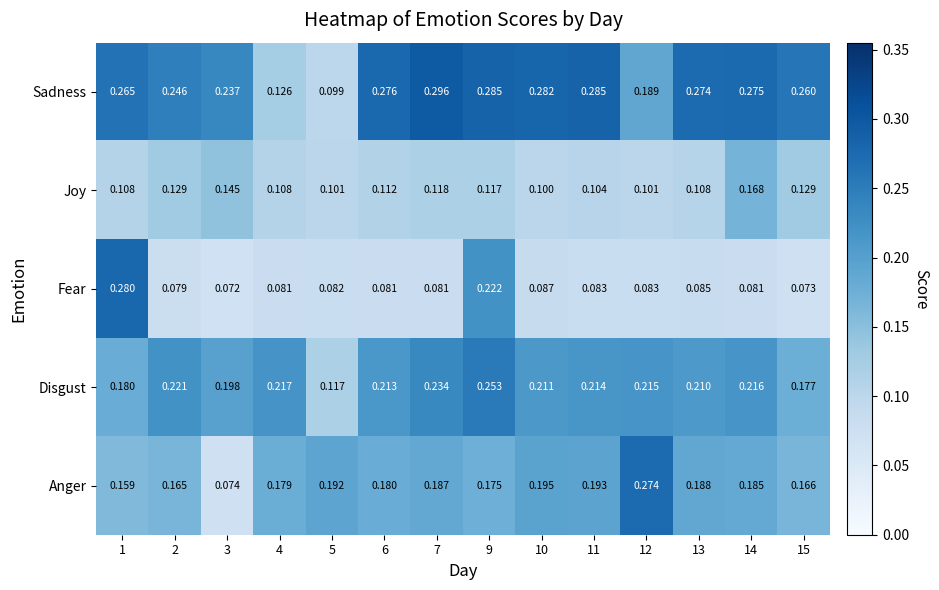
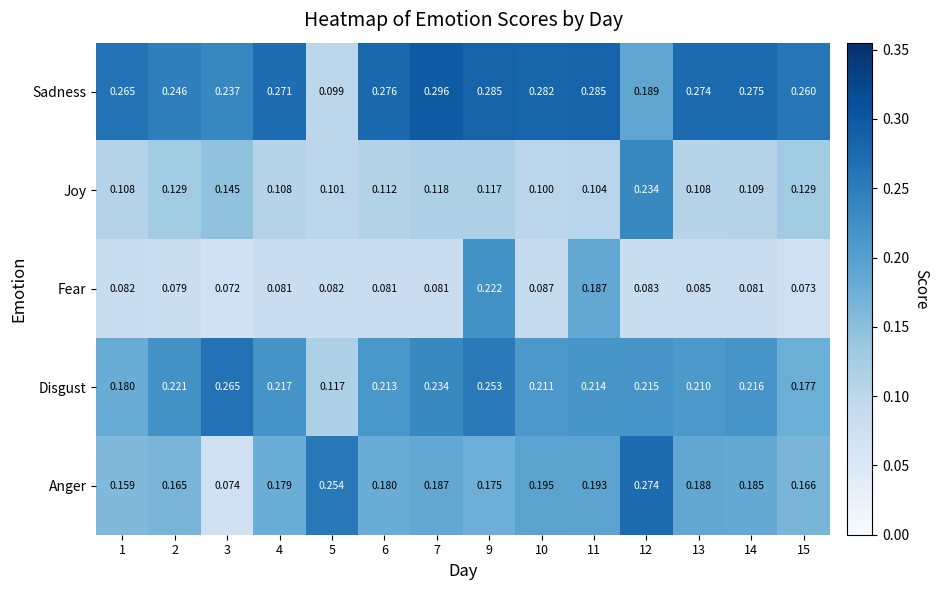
Sadness, 4: 0.126 -> 0.271
Joy, 12: 0.101 -> 0.234
Joy, 14: 0.168 -> 0.109
Fear, 1: 0.280 -> 0.082
Fear, 11: 0.083 -> 0.187
Disgust, 3: 0.198 -> 0.265
Anger, 5: 0.192 -> 0.254
